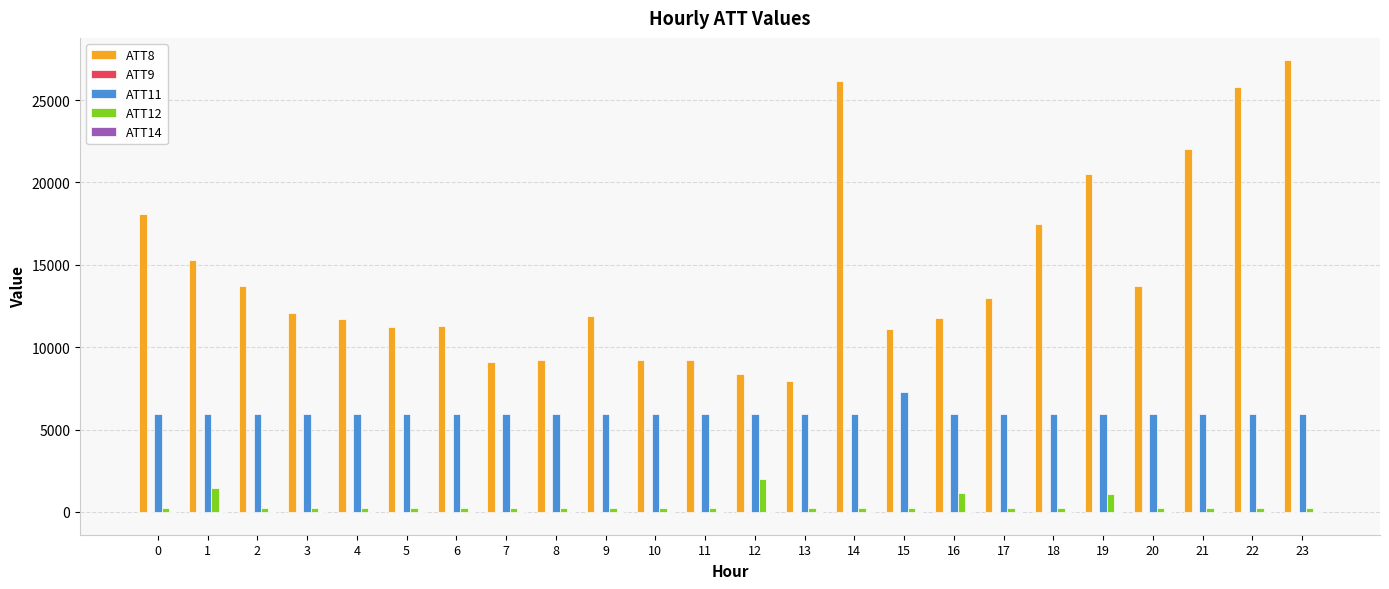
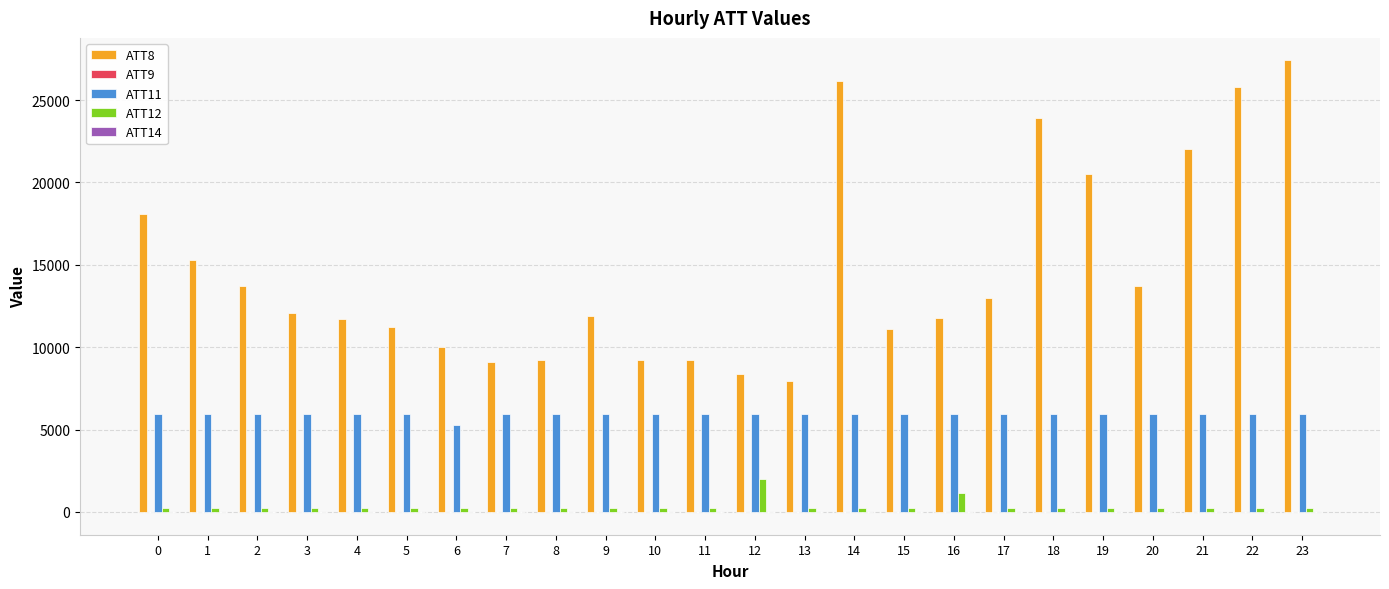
ATT12, 1: 1400 -> 300
ATT8, 6: 11300 -> 10000
ATT11, 6: 6000 -> 5300
ATT11, 15: 7300 -> 5900
ATT8, 18: 17500 -> 23900
ATT12, 19: 1100 -> 300
